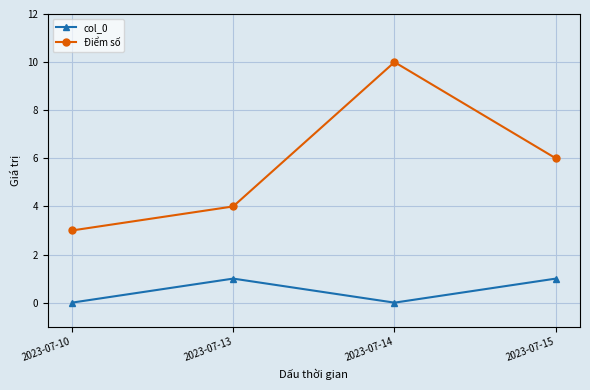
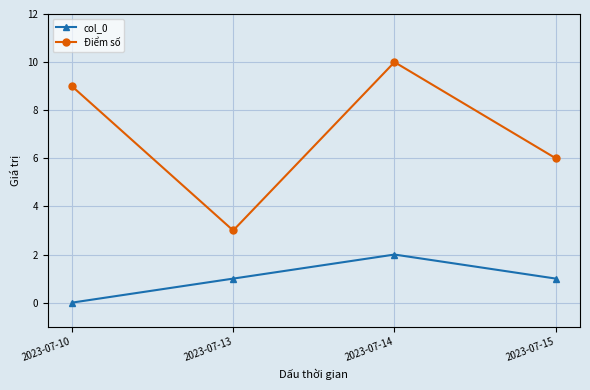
Điểm số, 2023-07-10: 3 -> 9
Điểm số, 2023-07-13: 4 -> 3
col_0, 2023-07-14: 0 -> 2
